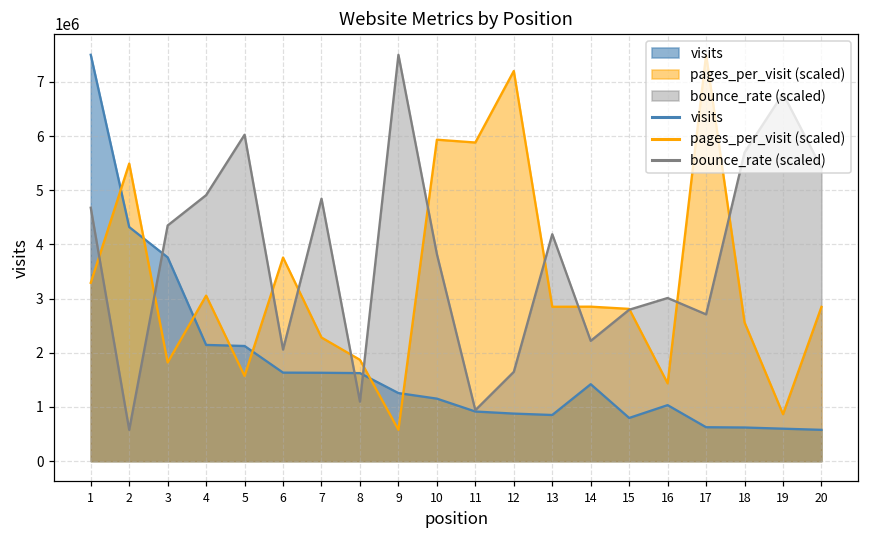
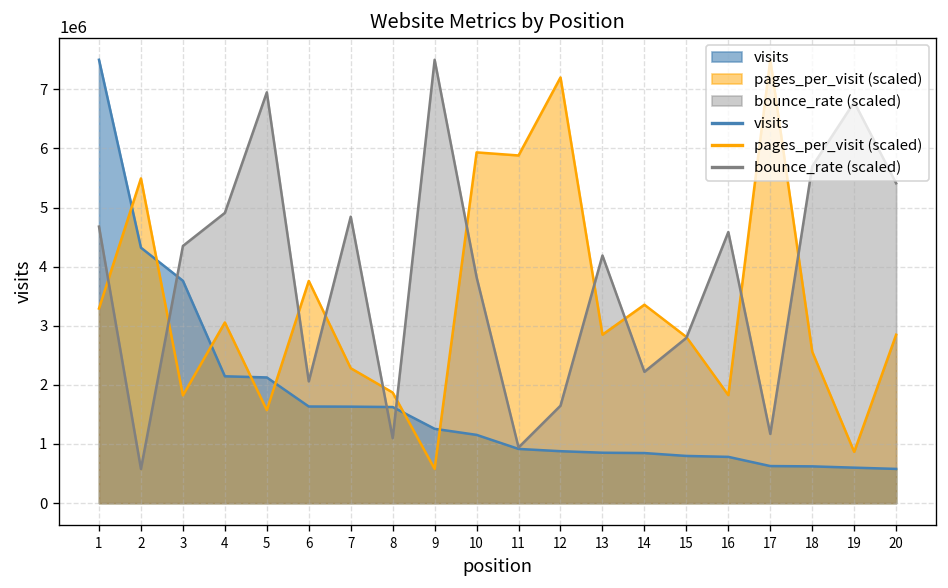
bounce_rate (scaled), 5: 6000000 -> 7000000
visits, 14: 1400000 -> 800000
pages_per_visit (scaled), 14: 2900000 -> 3400000
visits, 16: 1000000 -> 800000
pages_per_visit (scaled), 16: 1400000 -> 1800000
bounce_rate (scaled), 16: 3000000 -> 4600000
bounce_rate (scaled), 17: 2700000 -> 1200000
